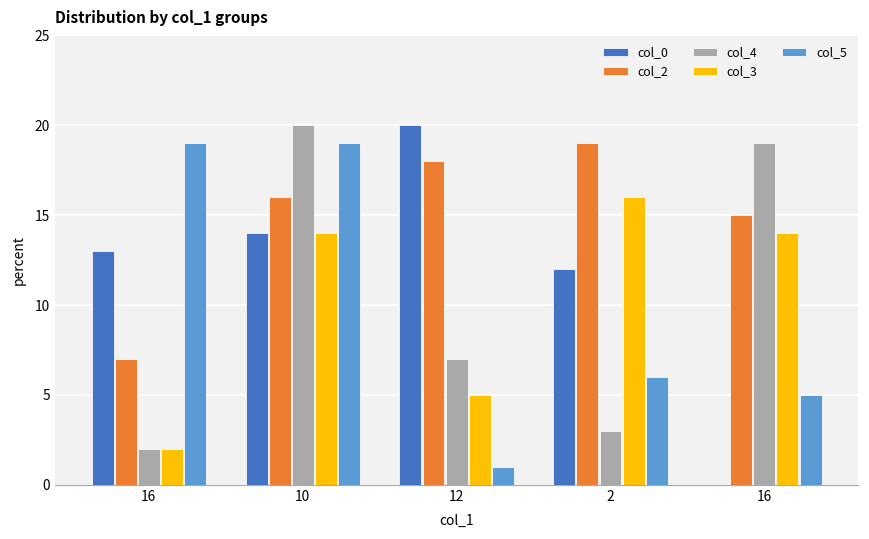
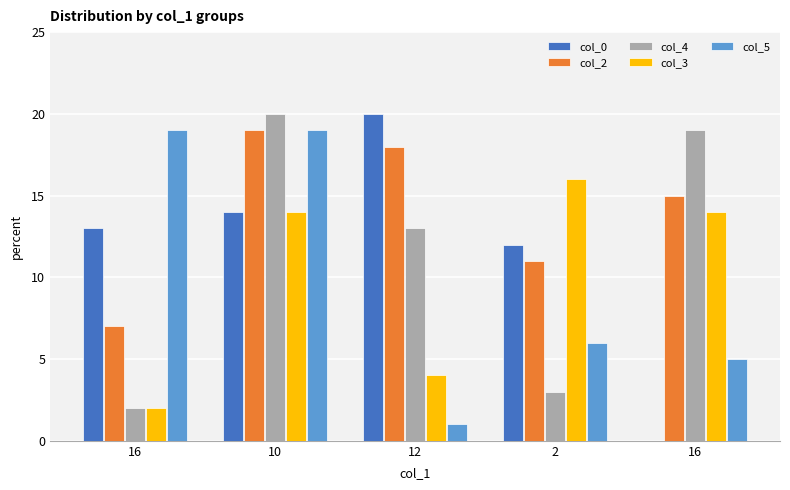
col_2, 10: 16 -> 19
col_4, 12: 7 -> 13
col_3, 12: 5 -> 4
col_2, 2: 19 -> 11
